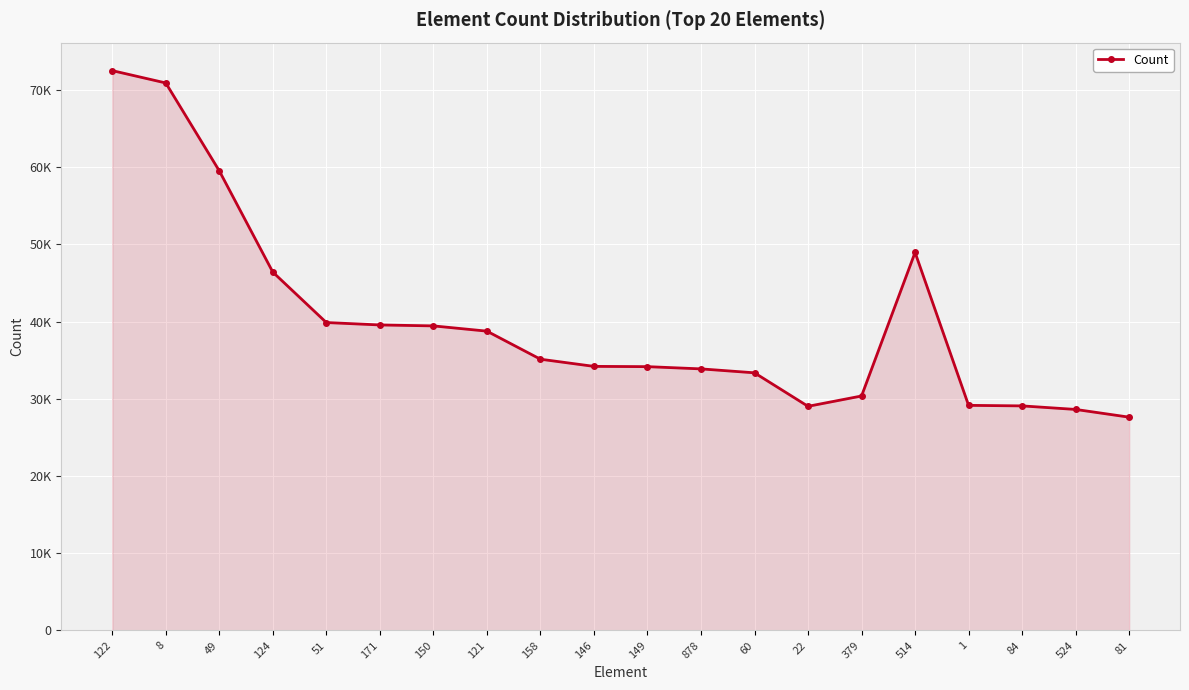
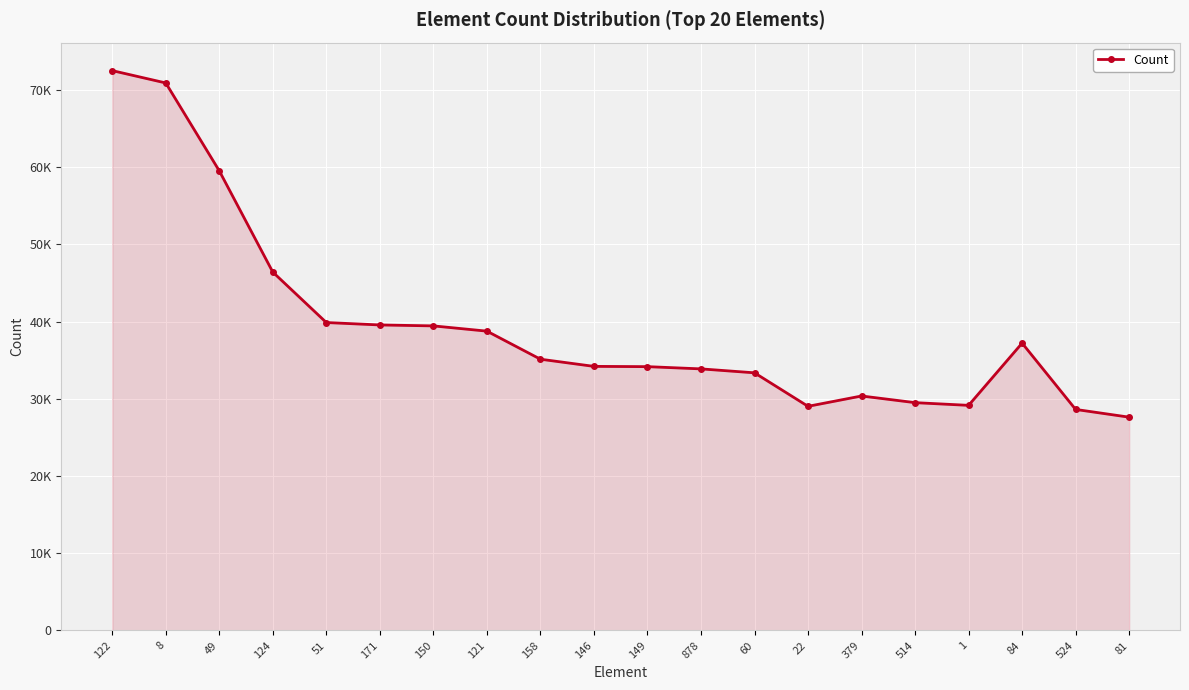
514: 49000 -> 30000
84: 29000 -> 37000
